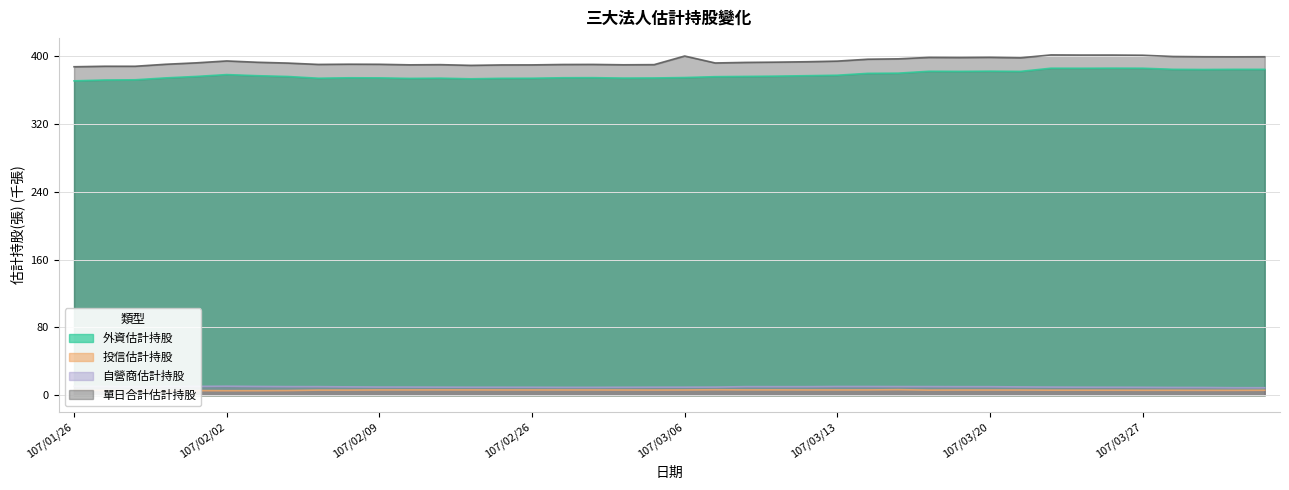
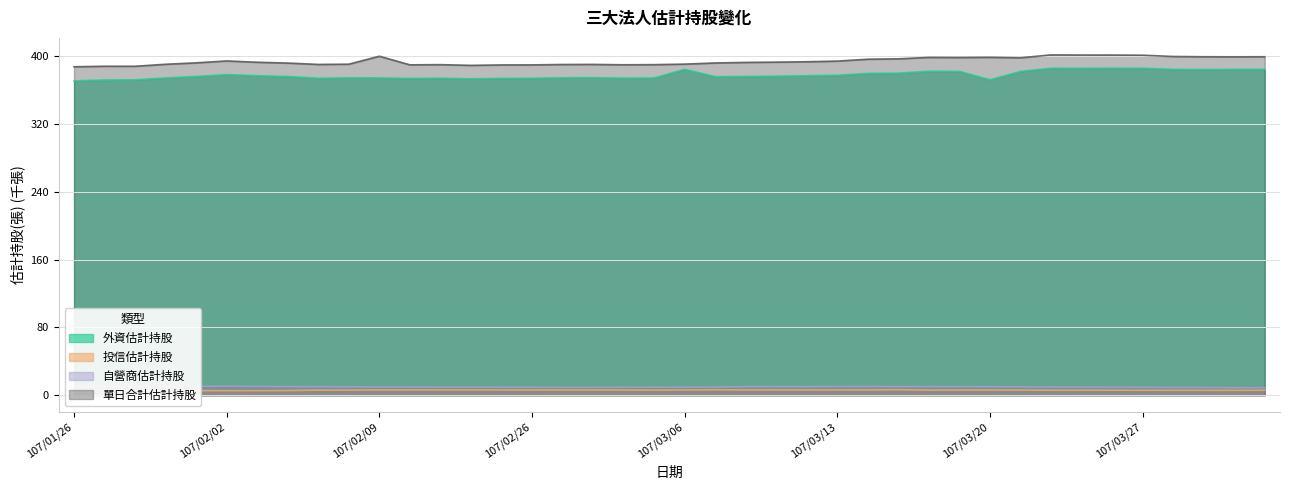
單日合計估計持股, 107/02/09: 390 -> 400
外資估計持股, 107/03/06: 370 -> 380
單日合計估計持股, 107/03/06: 400 -> 390
外資估計持股, 107/03/20: 380 -> 370
